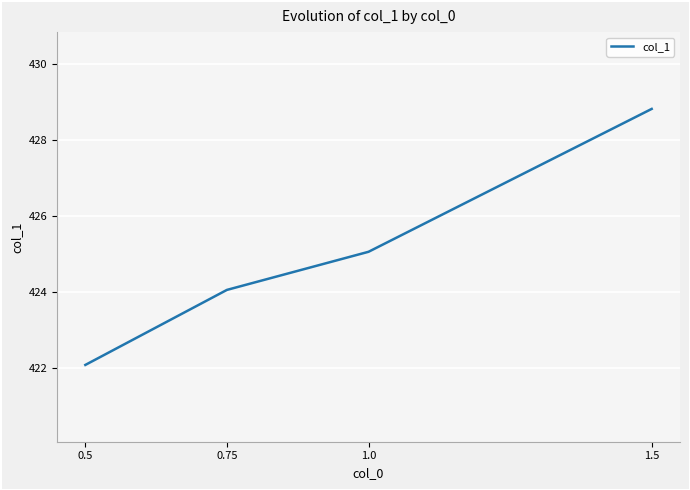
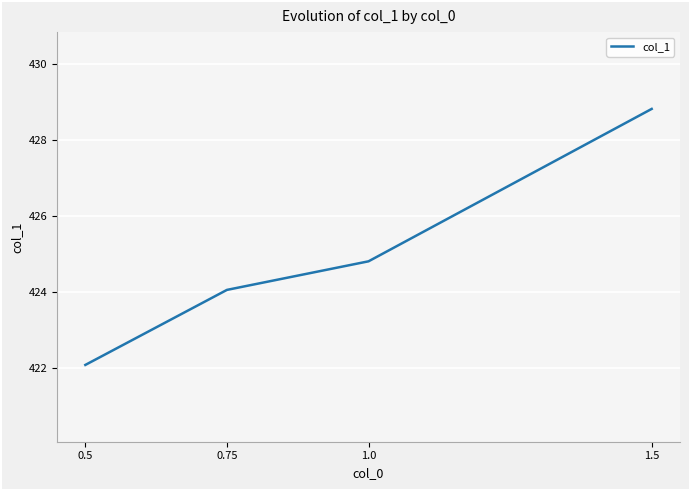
1.0: 425.1 -> 424.8
